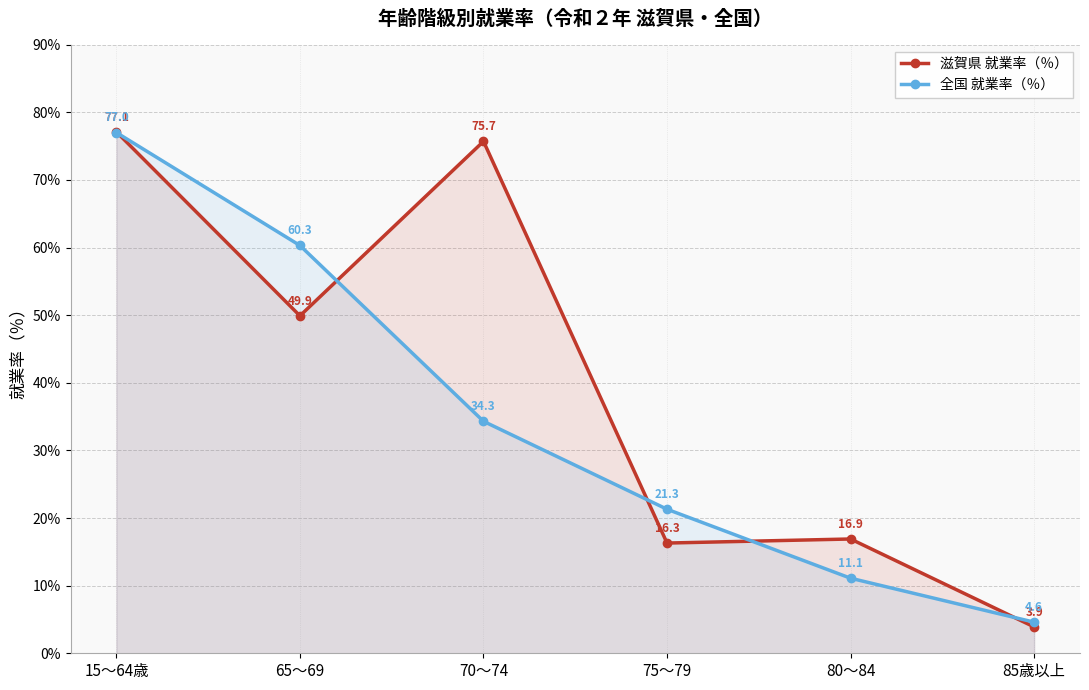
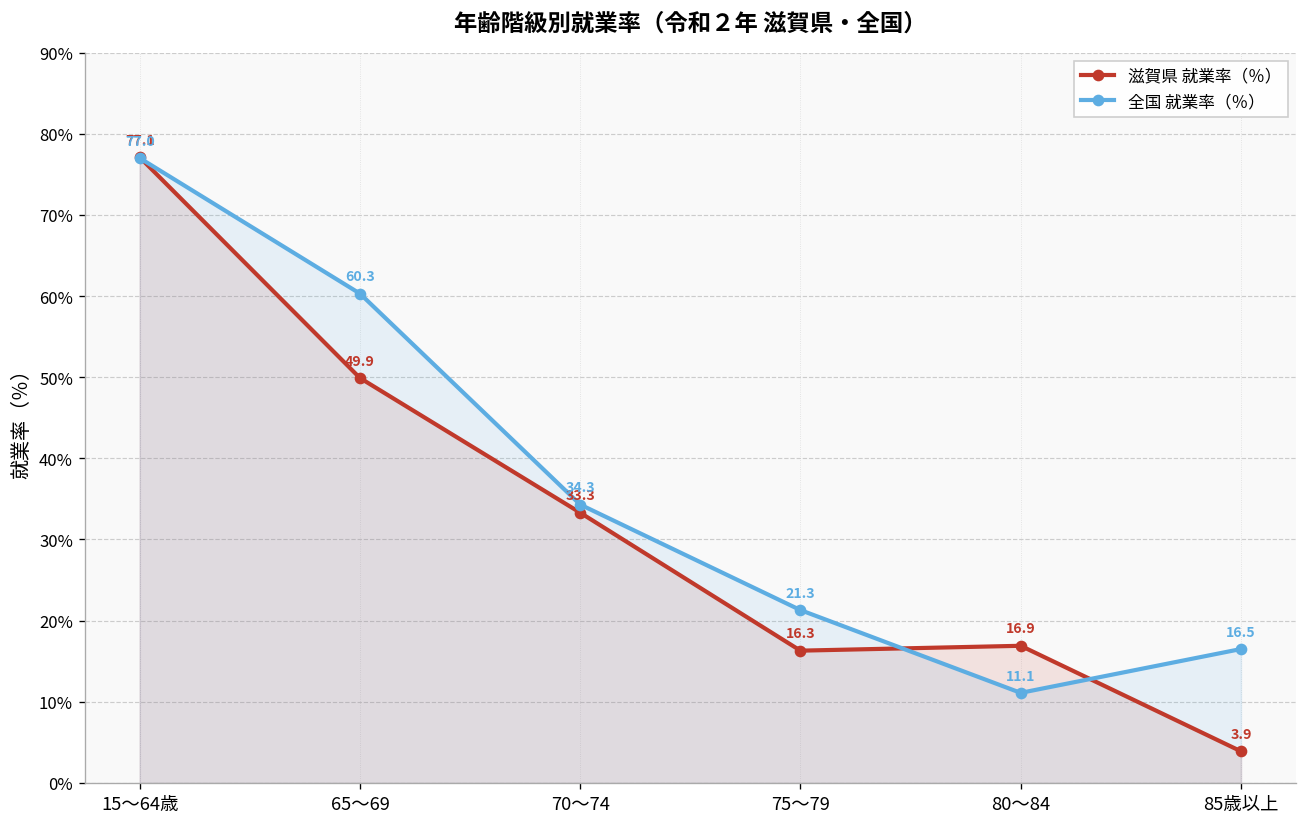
滋賀県 就業率（％）, 70～74: 75.7 -> 33.3
全国 就業率（％）, 85歳以上: 4.6 -> 16.5
